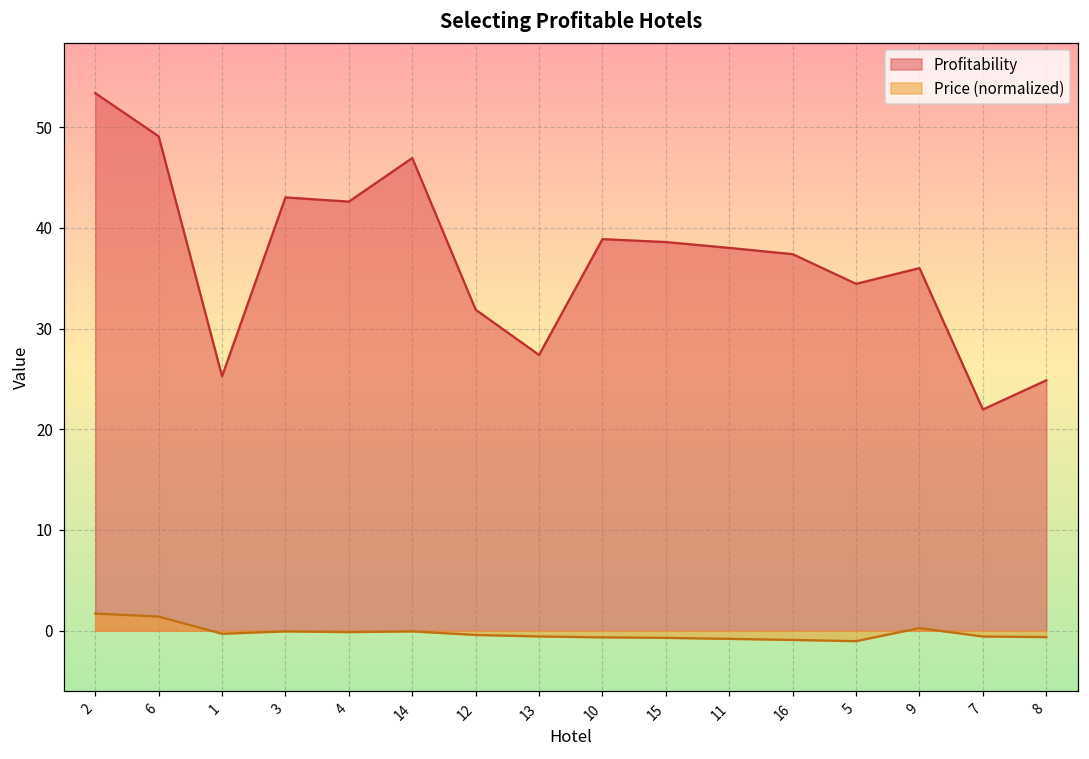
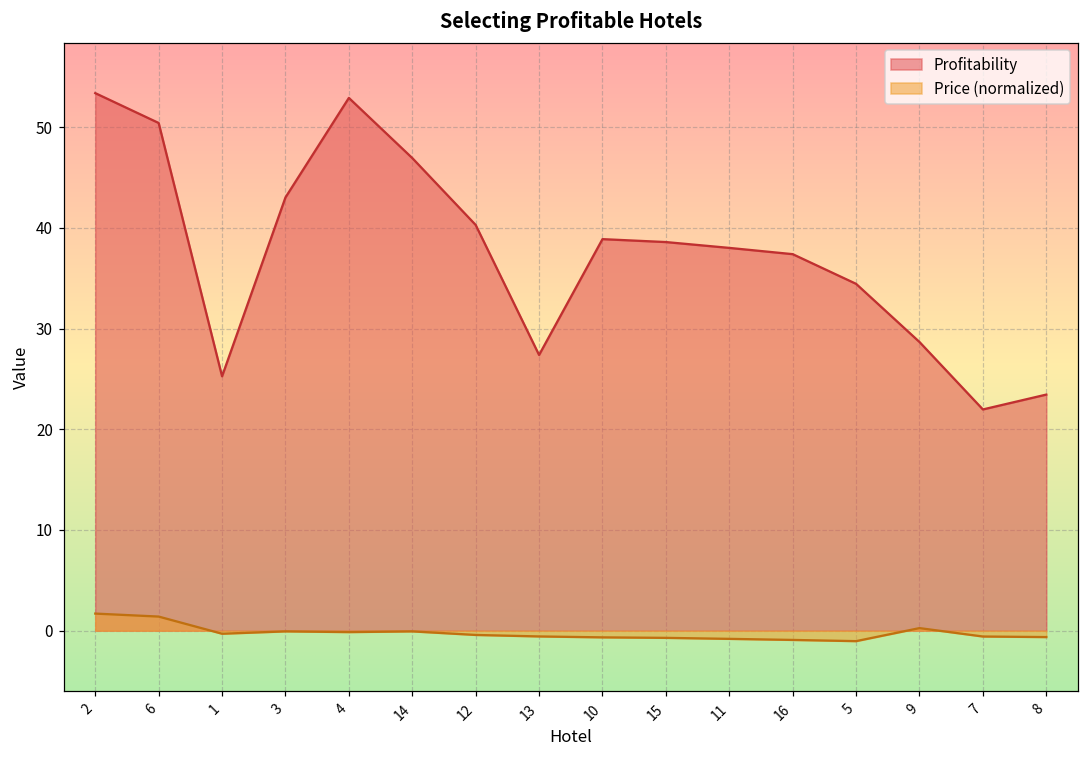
Profitability, 6: 49 -> 50
Profitability, 4: 43 -> 53
Profitability, 12: 32 -> 40
Profitability, 9: 36 -> 29
Profitability, 8: 25 -> 23
